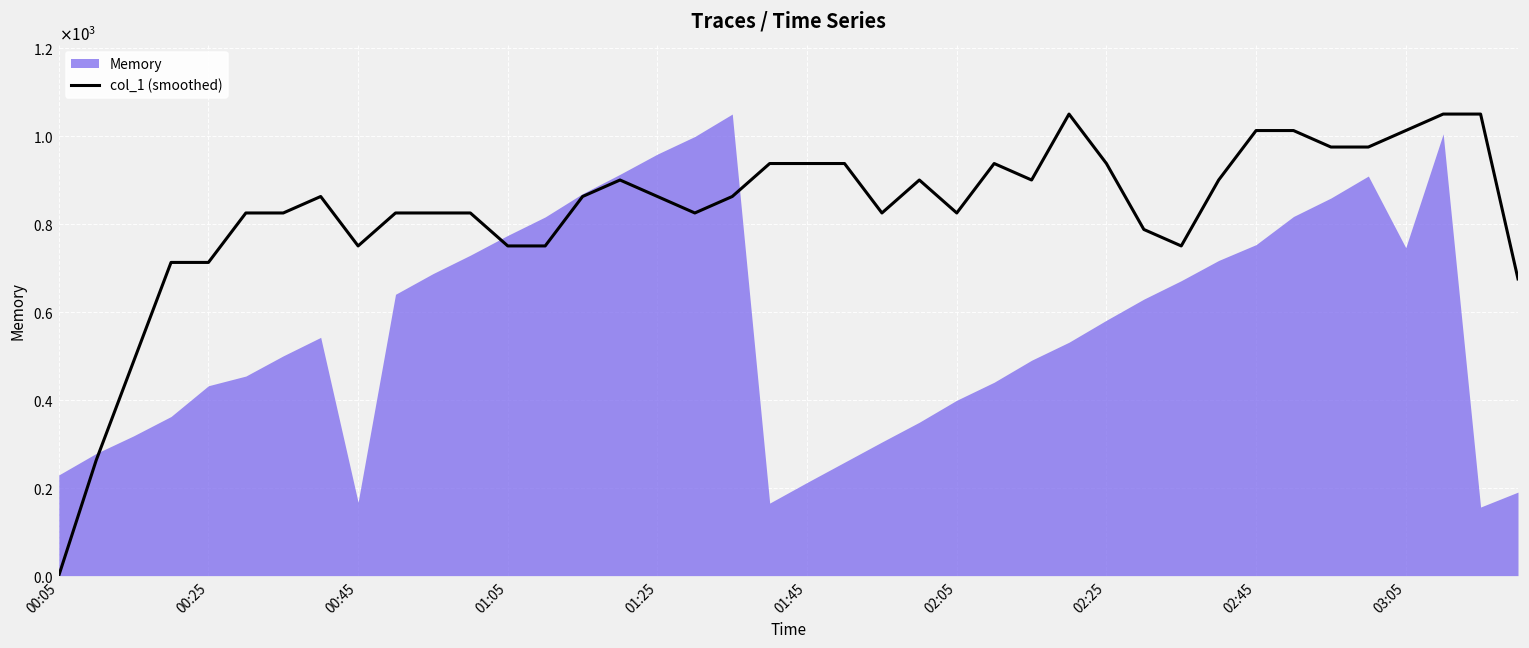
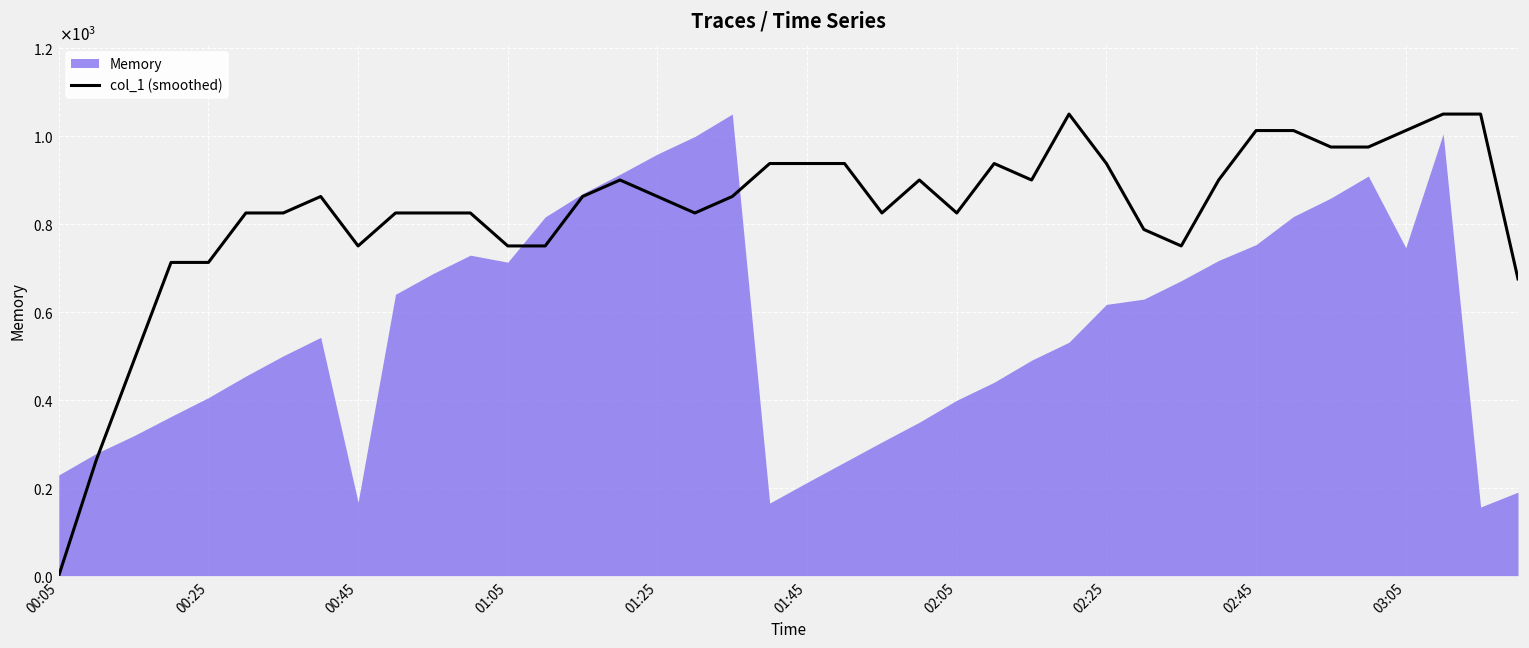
Memory, 00:25: 430 -> 410
Memory, 01:05: 770 -> 710
Memory, 02:25: 580 -> 620
